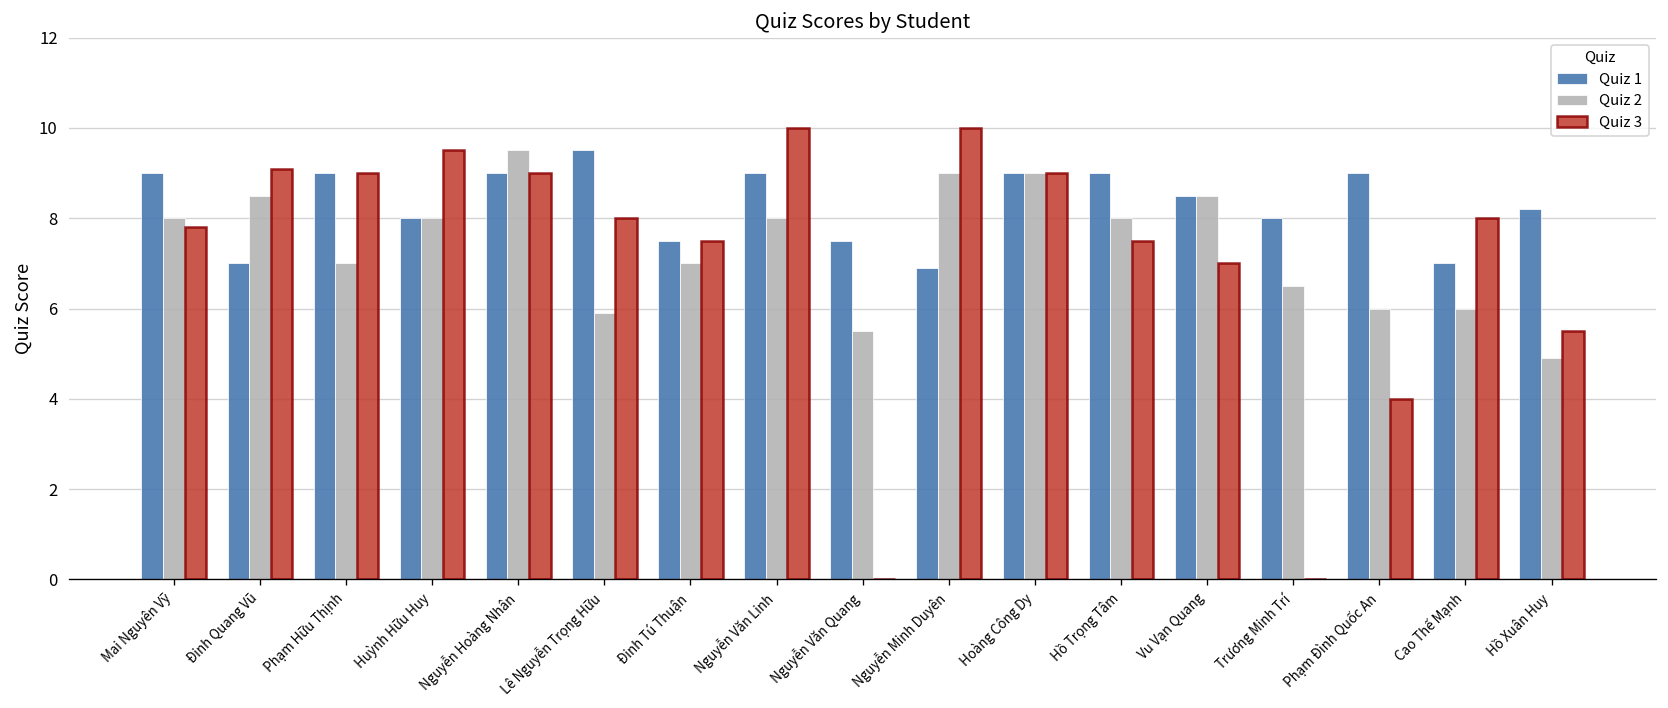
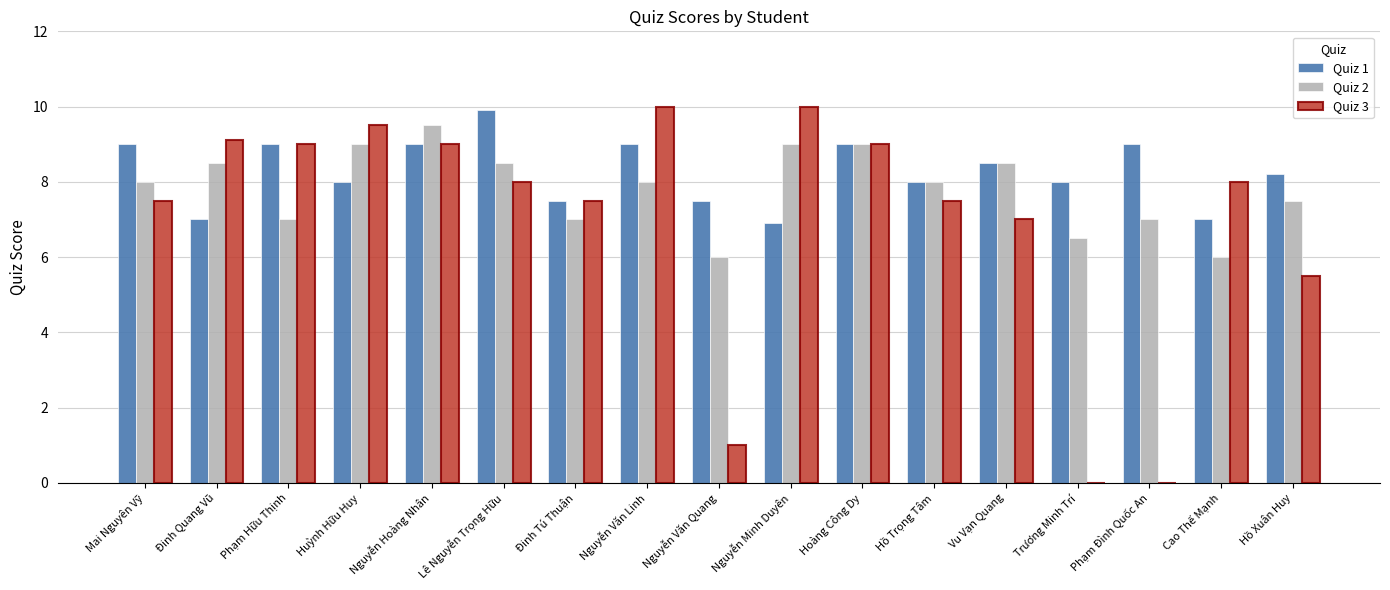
Quiz 3, Mai Nguyên Vỹ: 7.8 -> 7.5
Quiz 2, Huỳnh Hữu Huy: 8 -> 9
Quiz 1, Lê Nguyễn Trọng Hữu: 9.5 -> 9.9
Quiz 2, Lê Nguyễn Trọng Hữu: 5.9 -> 8.5
Quiz 2, Nguyễn Văn Quang: 5.5 -> 6.0
Quiz 3, Nguyễn Văn Quang: 0 -> 1
Quiz 1, Hồ Trọng Tâm: 9 -> 8
Quiz 2, Phạm Đình Quốc An: 6 -> 7
Quiz 3, Phạm Đình Quốc An: 4 -> 0
Quiz 2, Hồ Xuân Huy: 4.9 -> 7.5
